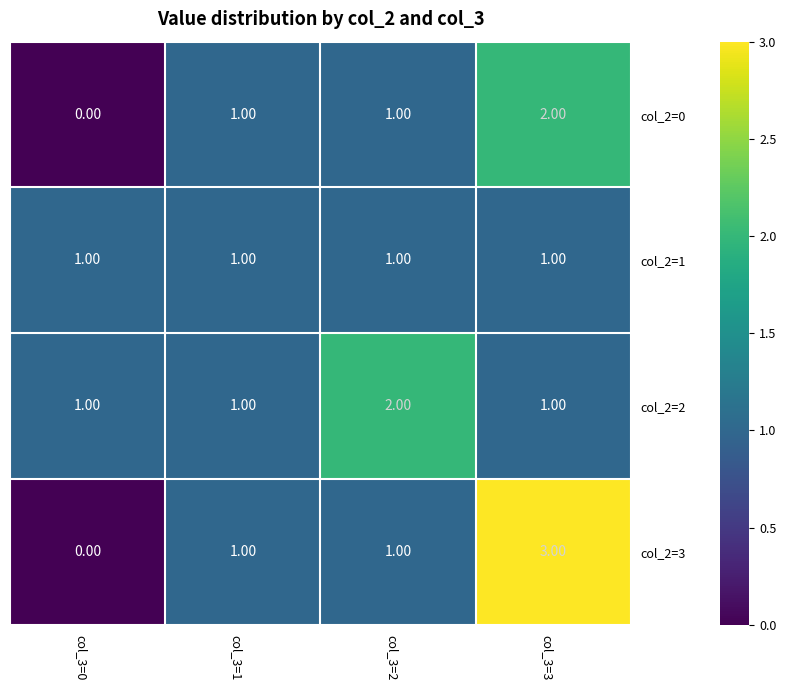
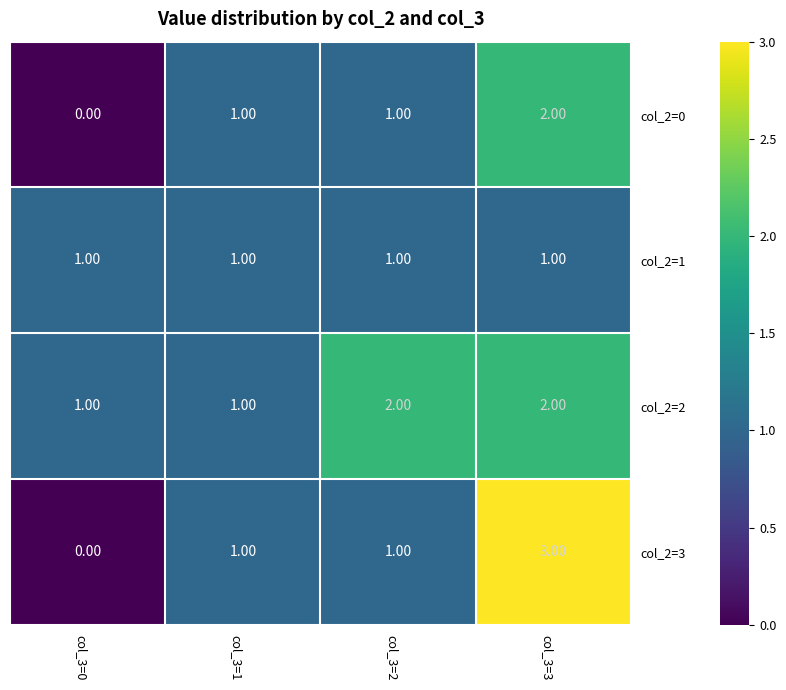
col_2=2, col_3=3: 1.00 -> 2.00
